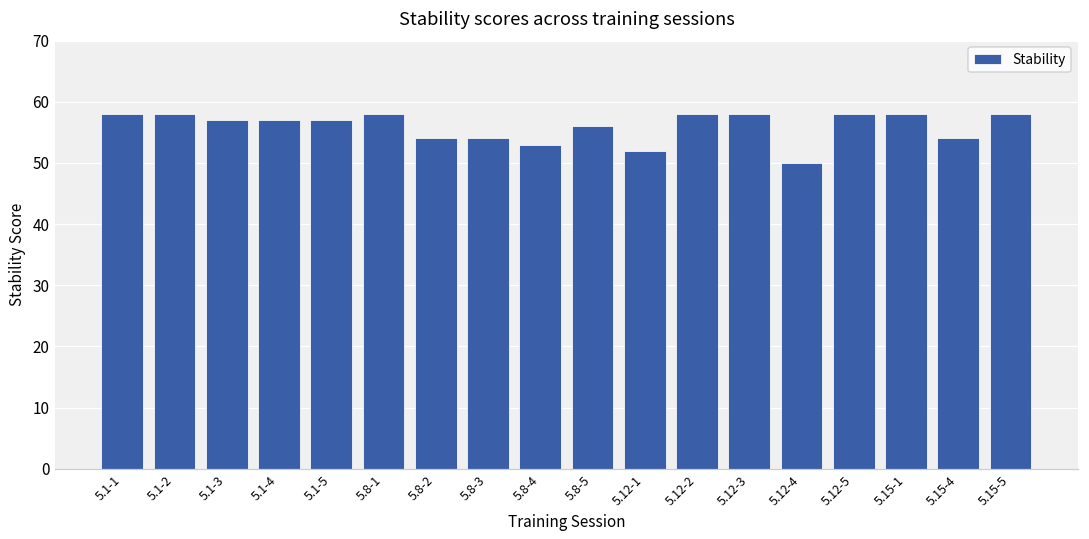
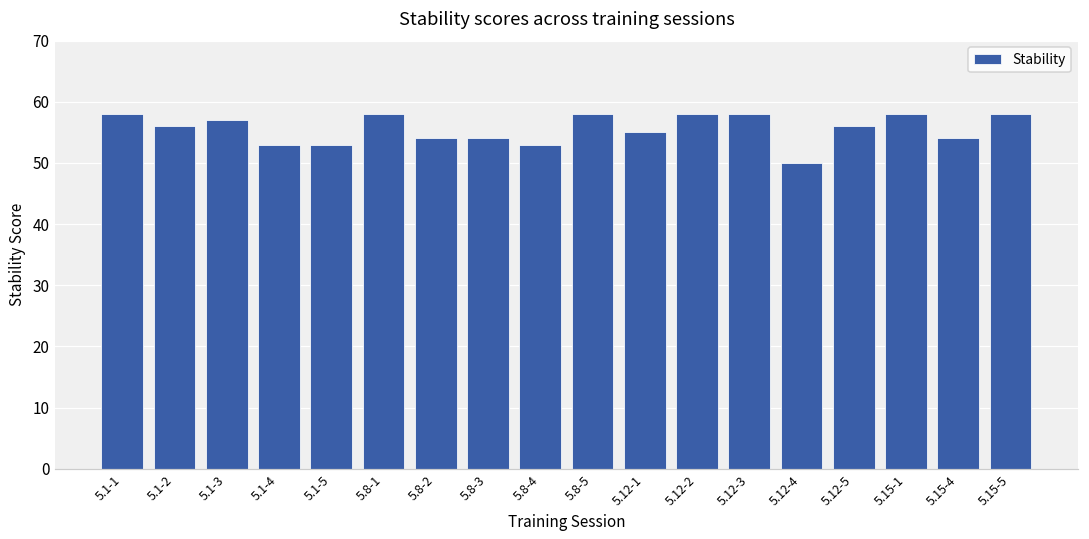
5.1-2: 58 -> 56
5.1-4: 57 -> 53
5.1-5: 57 -> 53
5.8-5: 56 -> 58
5.12-1: 52 -> 55
5.12-5: 58 -> 56
